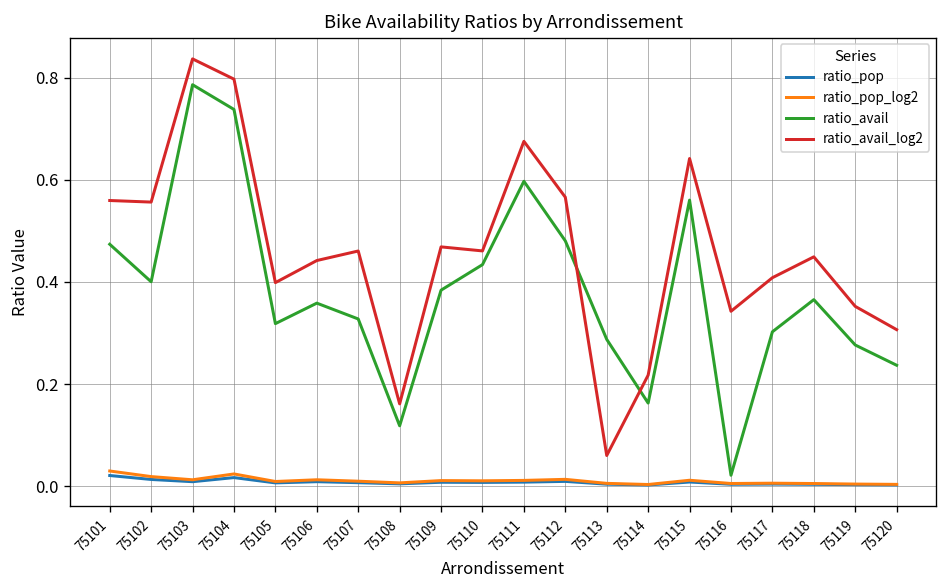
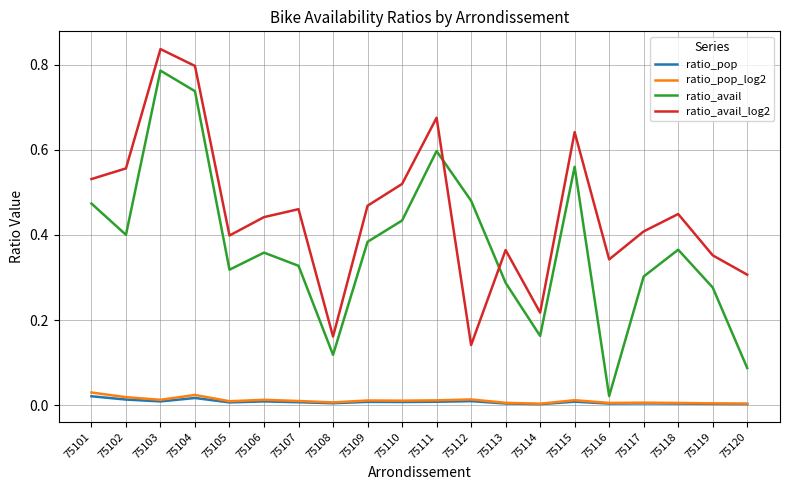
ratio_avail_log2, 75101: 0.56 -> 0.53
ratio_avail_log2, 75110: 0.46 -> 0.52
ratio_avail_log2, 75112: 0.57 -> 0.14
ratio_avail_log2, 75113: 0.06 -> 0.36
ratio_avail, 75120: 0.24 -> 0.09
